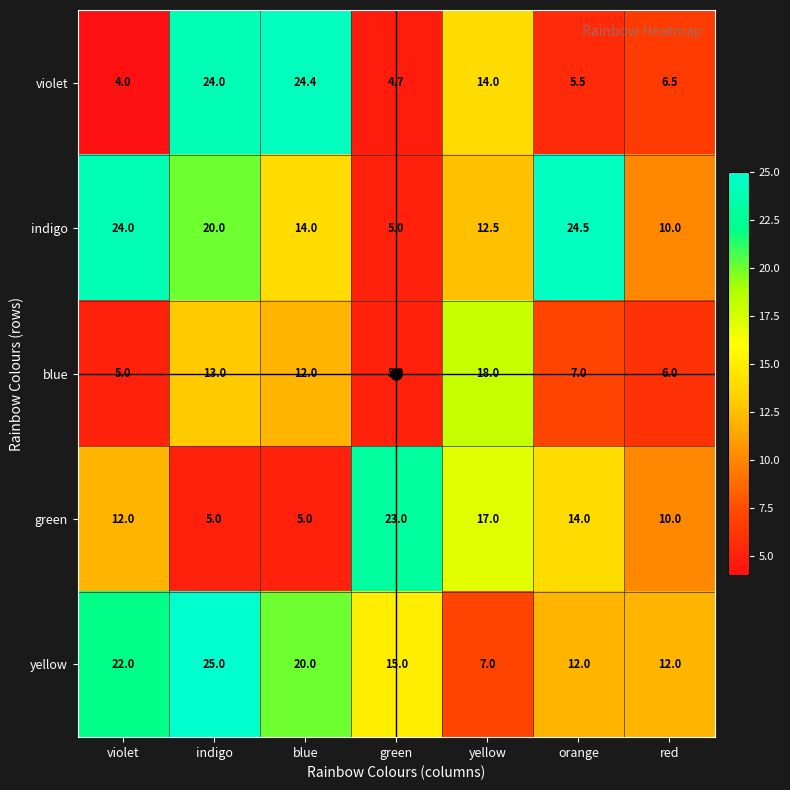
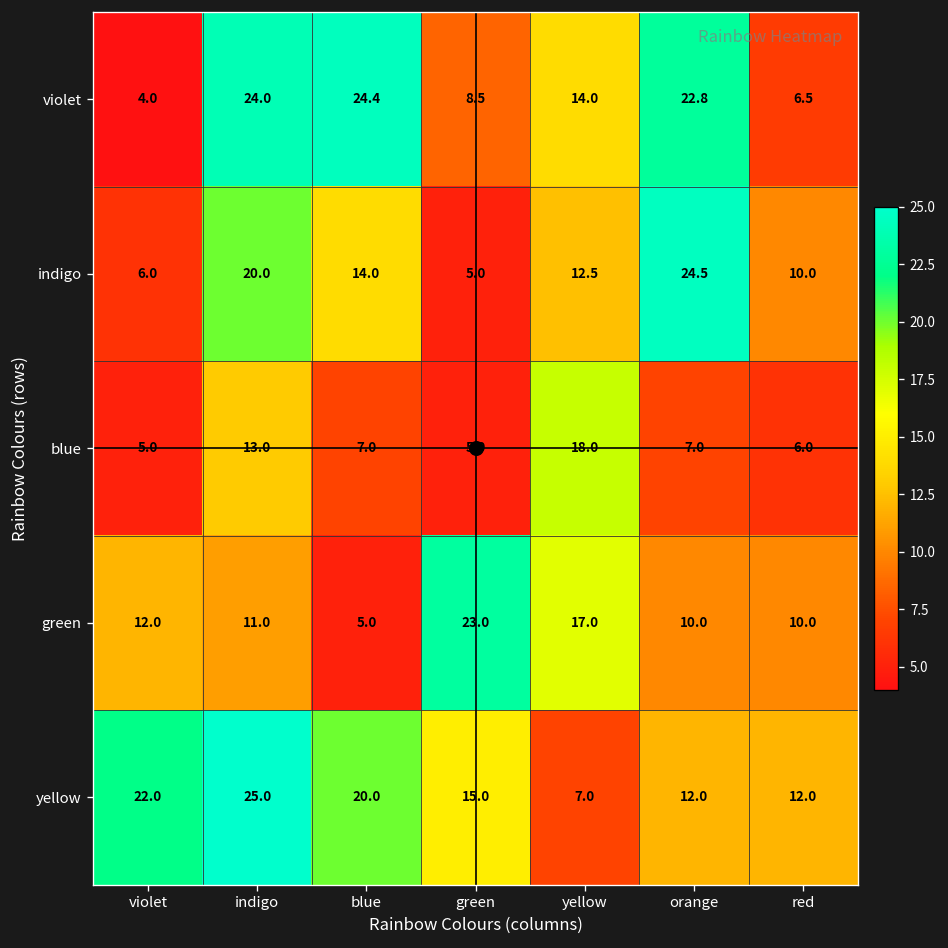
violet, green: 4.7 -> 8.5
violet, orange: 5.5 -> 22.8
indigo, violet: 24.0 -> 6.0
blue, blue: 12.0 -> 7.0
green, indigo: 5.0 -> 11.0
green, orange: 14.0 -> 10.0
